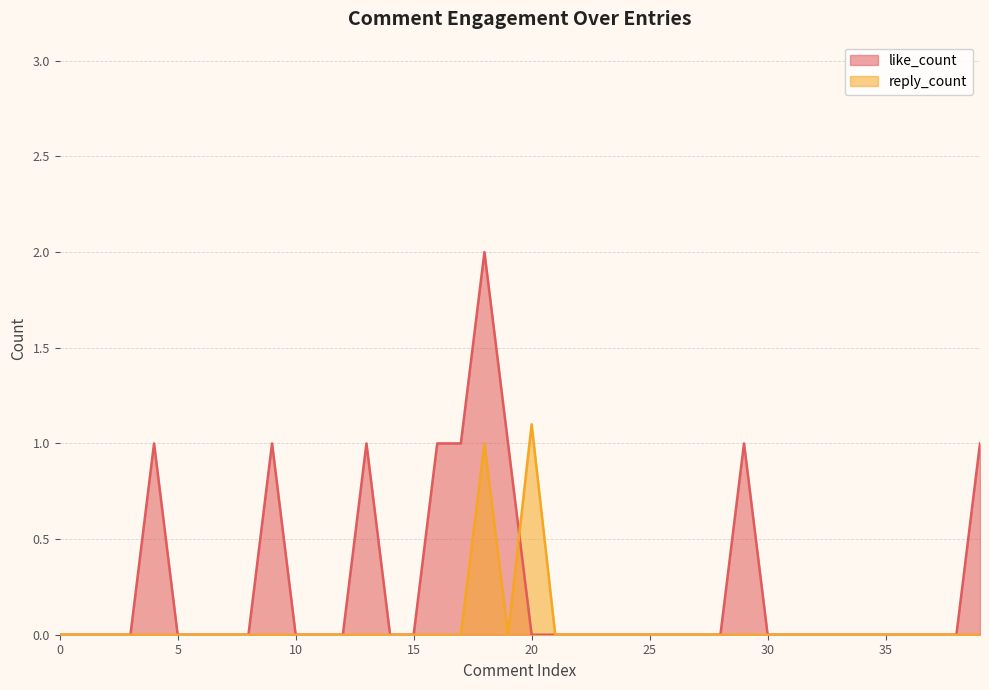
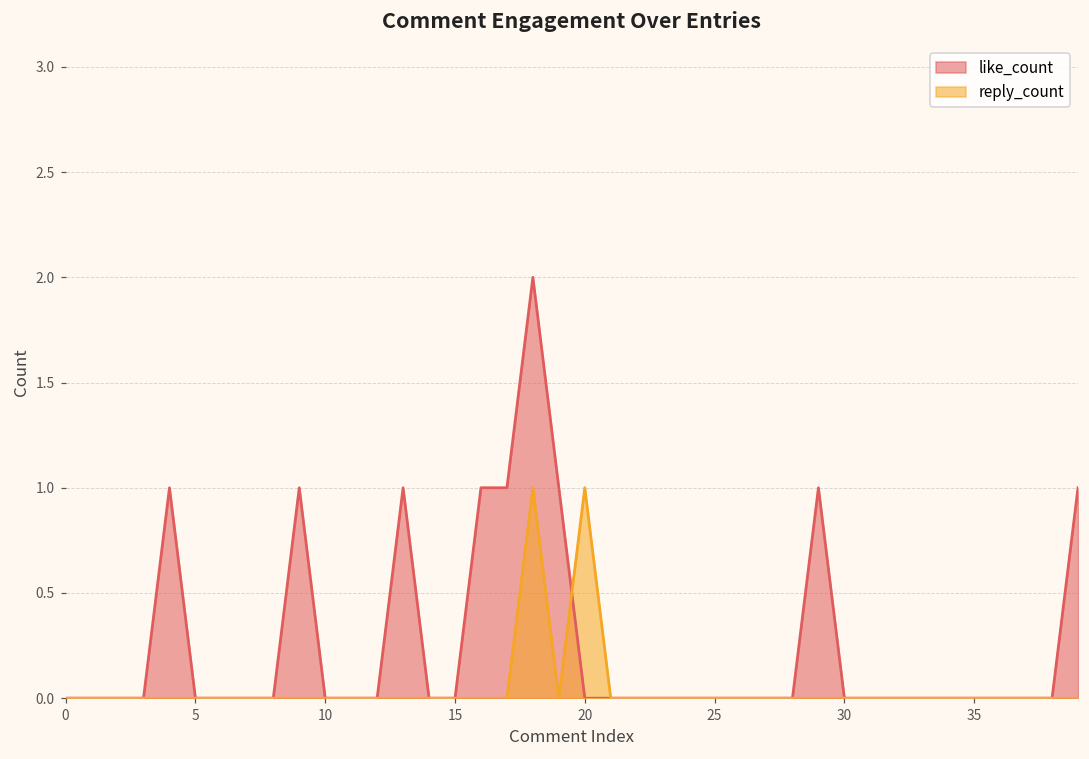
reply_count, 20: 1.1 -> 1.0
